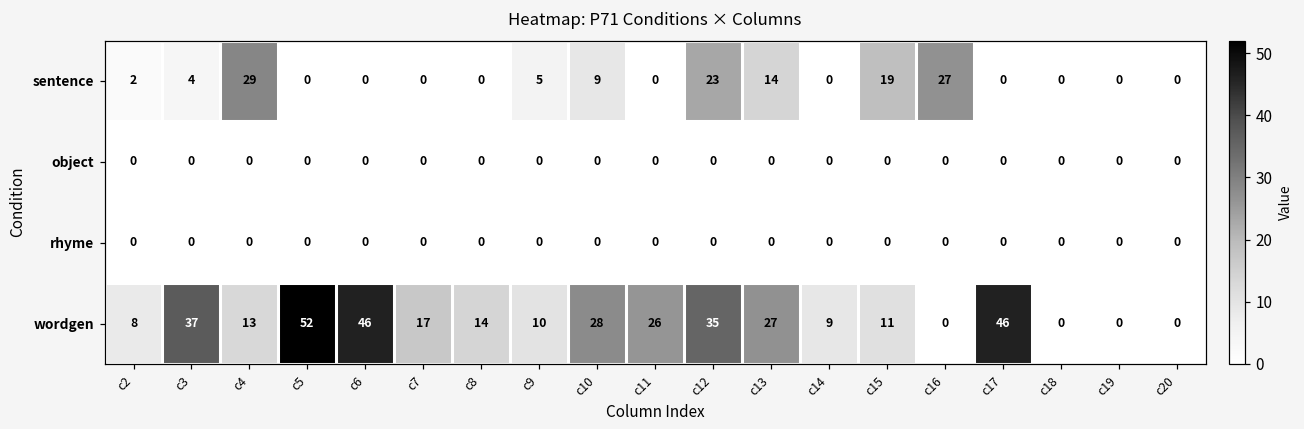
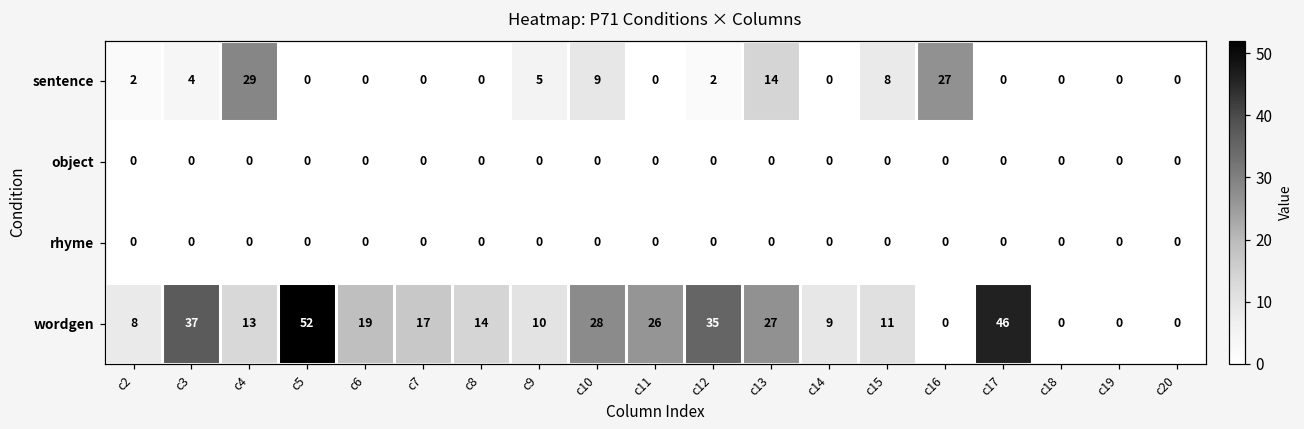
sentence, c12: 23 -> 2
sentence, c15: 19 -> 8
wordgen, c6: 46 -> 19
